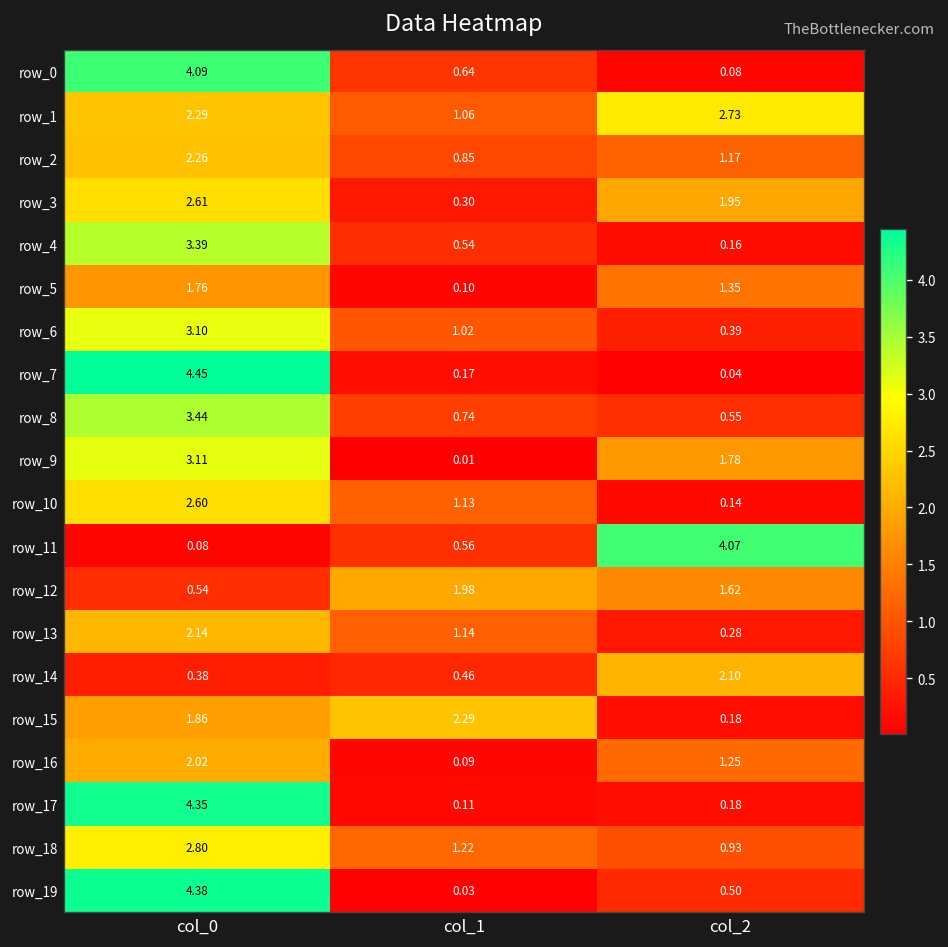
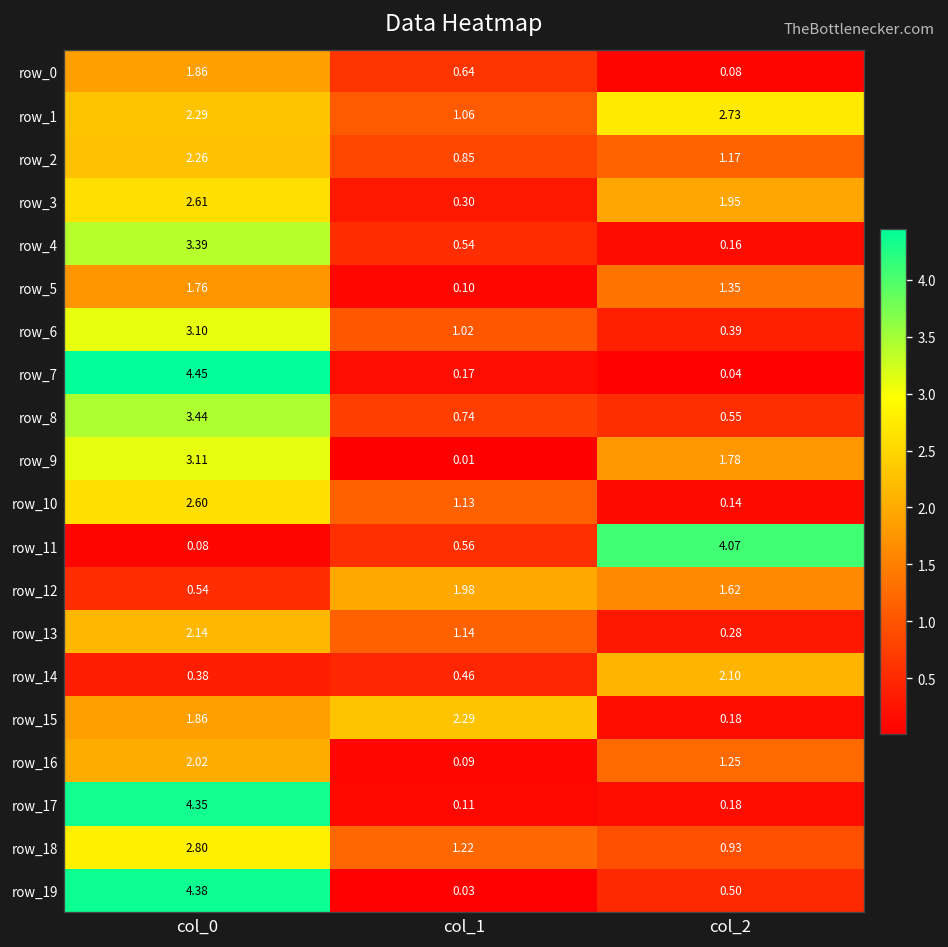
row_0, col_0: 4.09 -> 1.86
